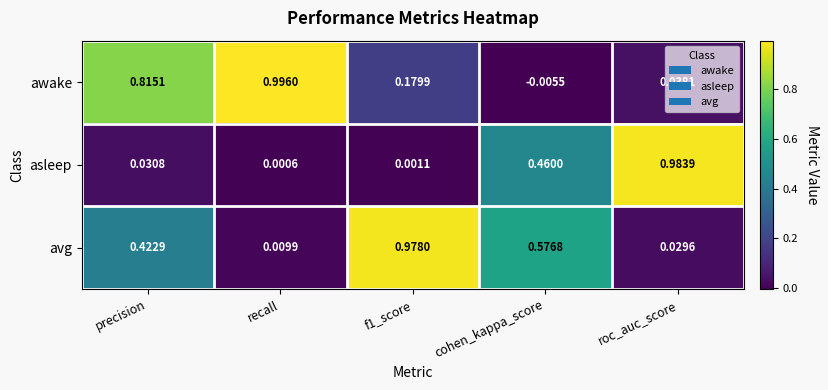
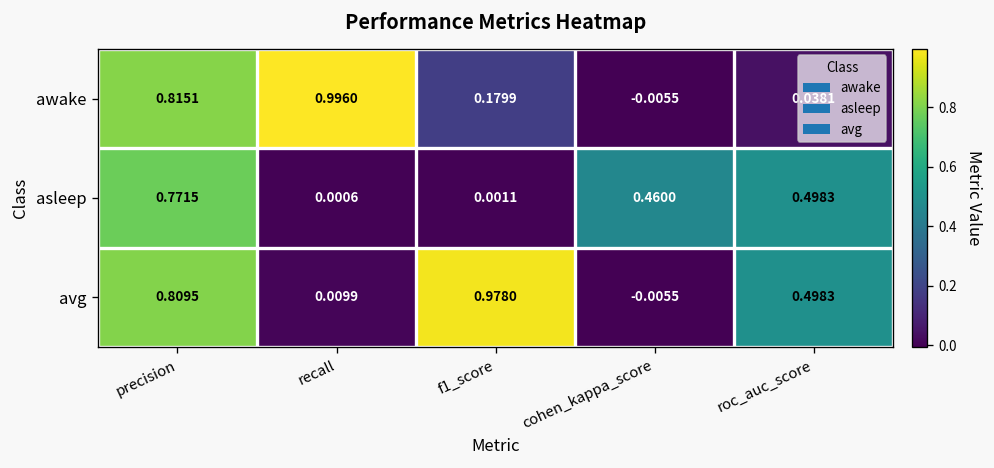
asleep, precision: 0.0308 -> 0.7715
asleep, roc_auc_score: 0.9839 -> 0.4983
avg, precision: 0.4229 -> 0.8095
avg, cohen_kappa_score: 0.5768 -> -0.0055
avg, roc_auc_score: 0.0296 -> 0.4983
